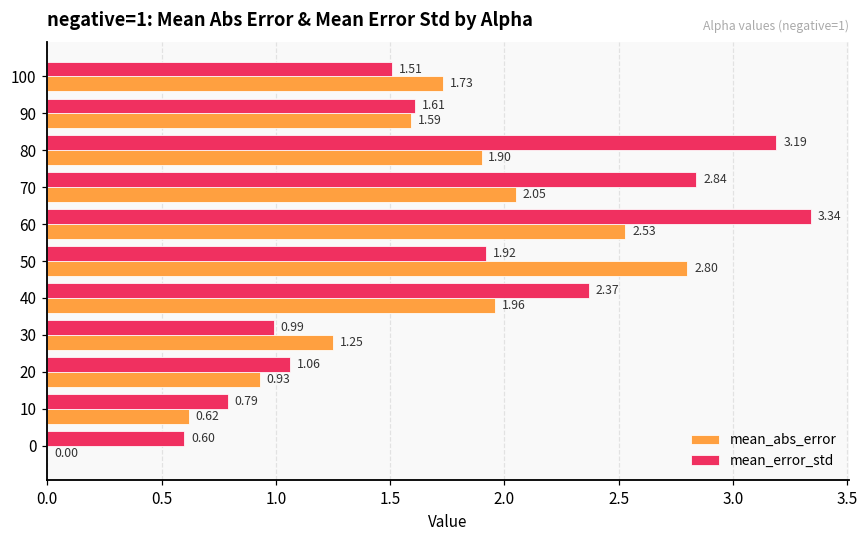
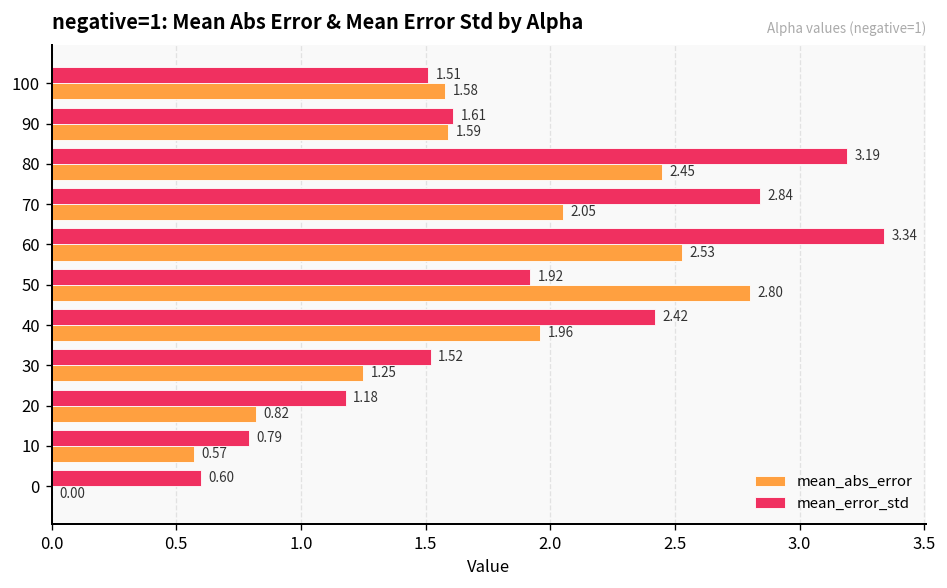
mean_abs_error, 100: 1.73 -> 1.58
mean_abs_error, 80: 1.90 -> 2.45
mean_error_std, 40: 2.37 -> 2.42
mean_error_std, 30: 0.99 -> 1.52
mean_error_std, 20: 1.06 -> 1.18
mean_abs_error, 20: 0.93 -> 0.82
mean_abs_error, 10: 0.62 -> 0.57
